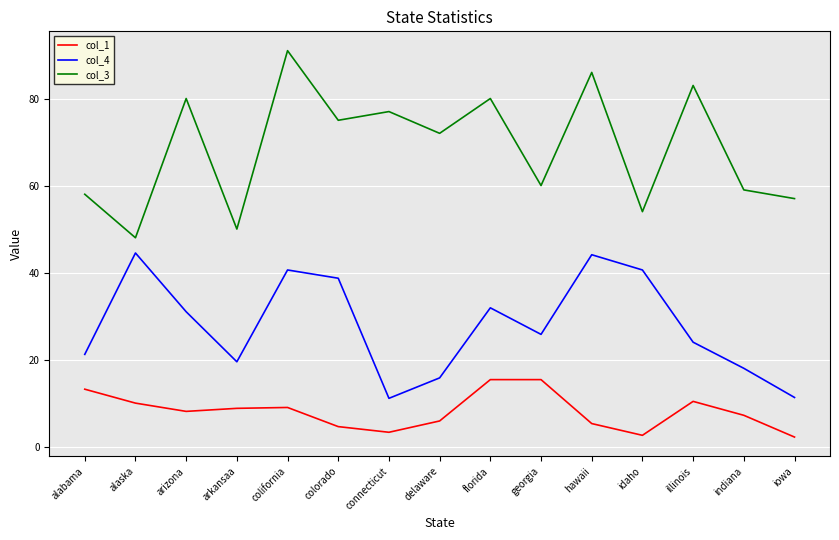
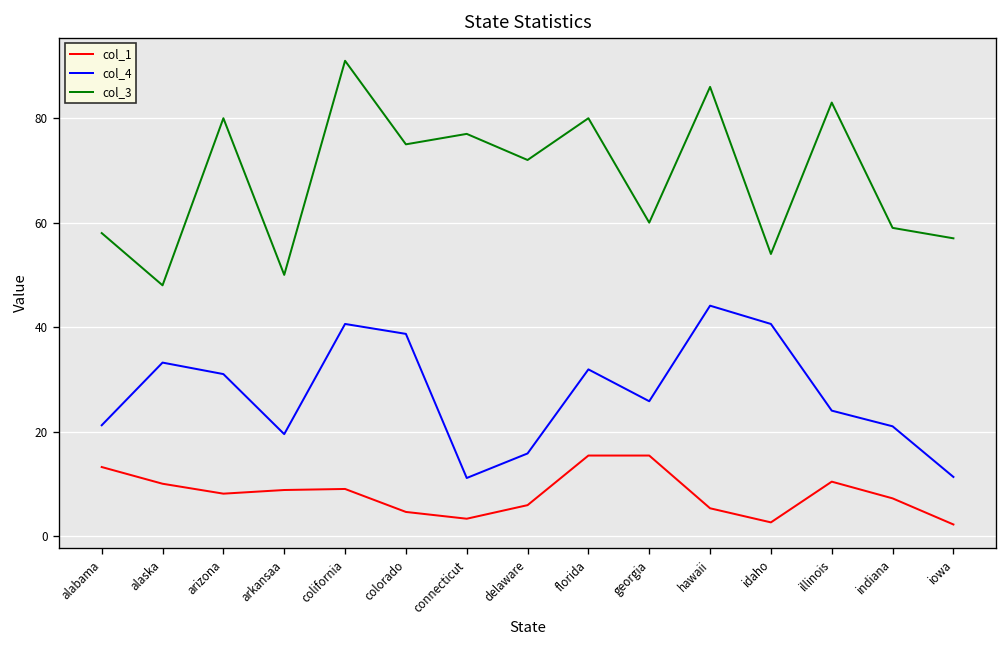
col_4, alaska: 45 -> 33
col_4, indiana: 18 -> 21
